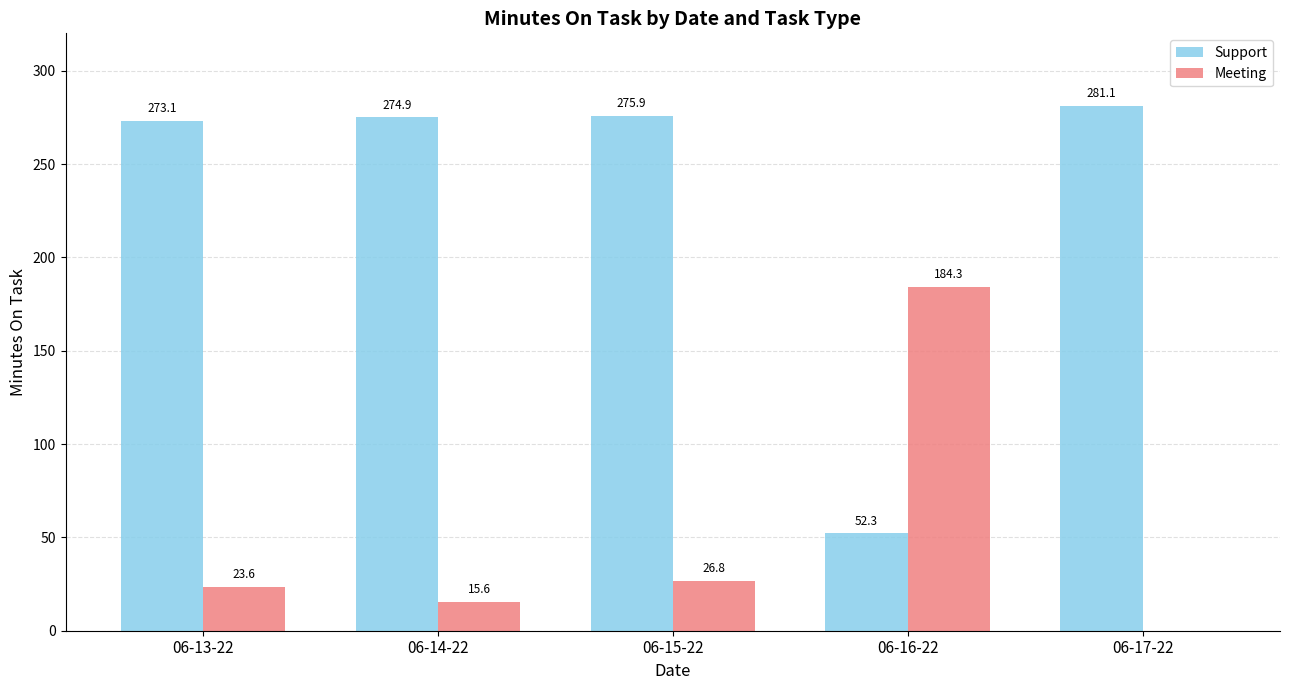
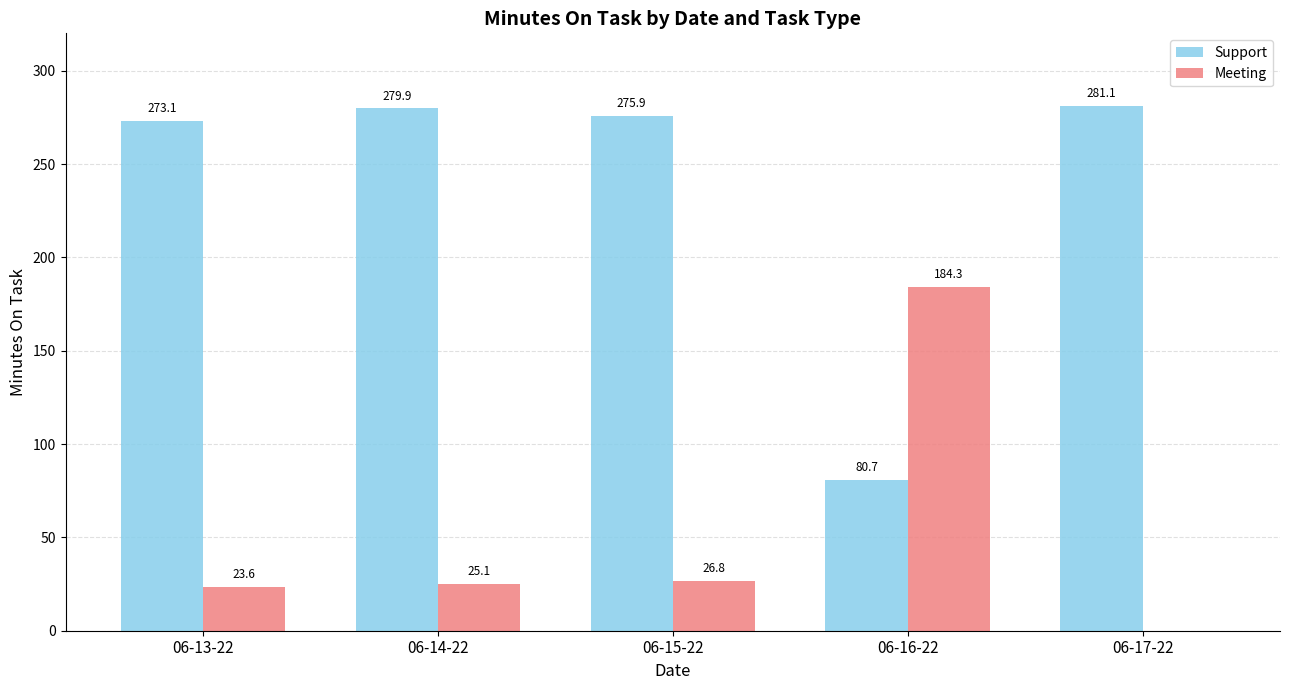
Support, 06-14-22: 274.9 -> 279.9
Meeting, 06-14-22: 15.6 -> 25.1
Support, 06-16-22: 52.3 -> 80.7
